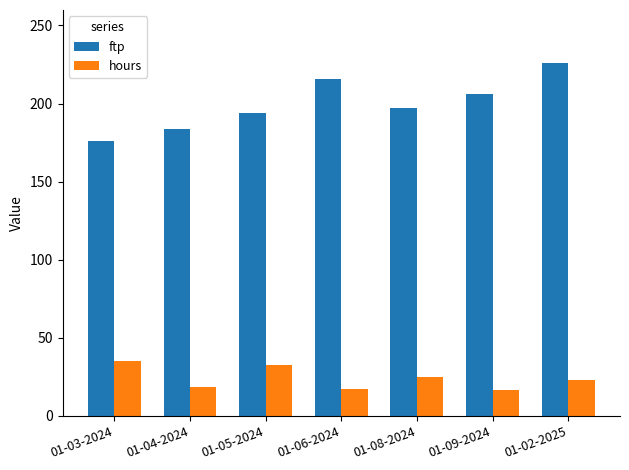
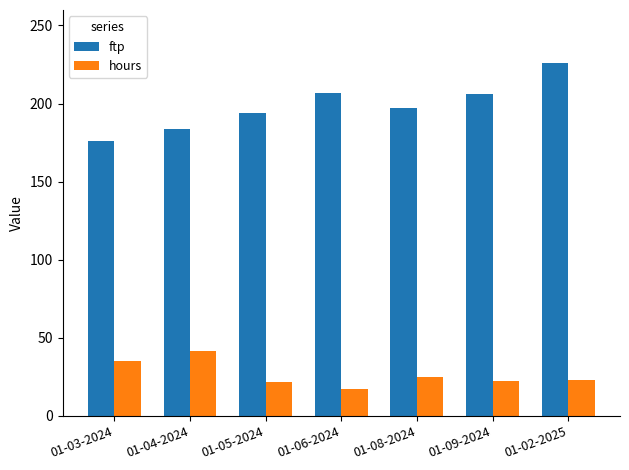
hours, 01-04-2024: 19 -> 42
hours, 01-05-2024: 33 -> 22
ftp, 01-06-2024: 216 -> 207
hours, 01-09-2024: 17 -> 23
